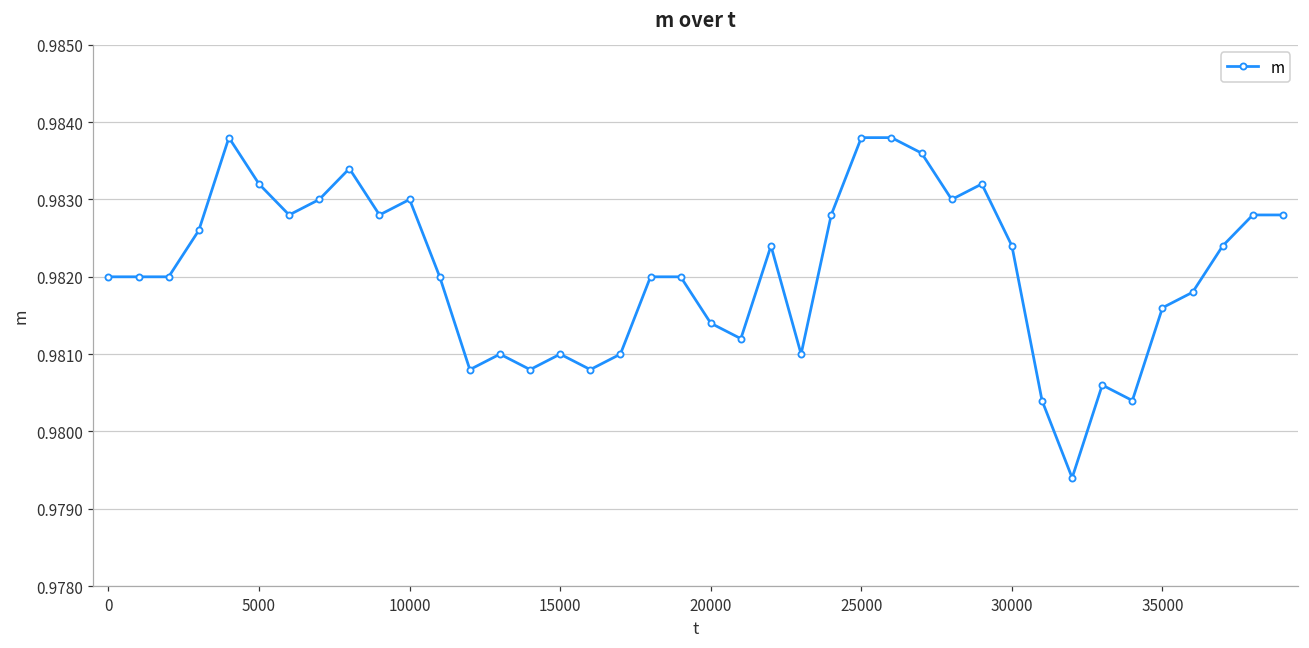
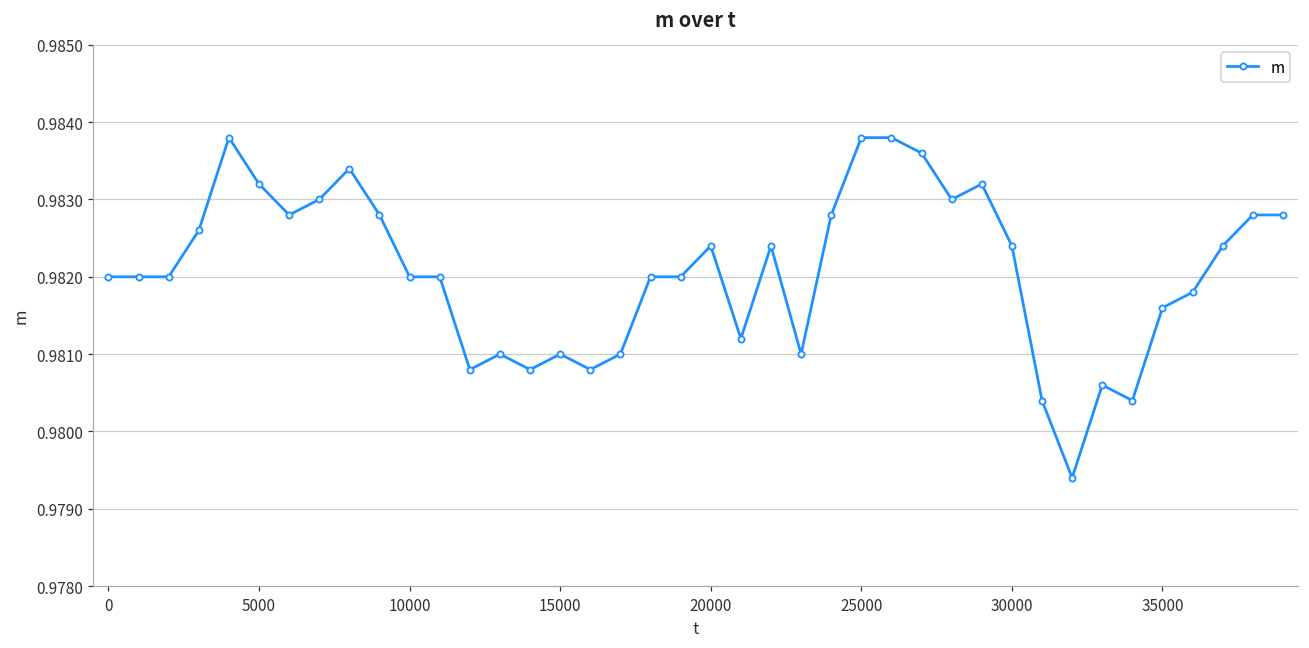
10000: 0.983 -> 0.982
20000: 0.9814 -> 0.9824
